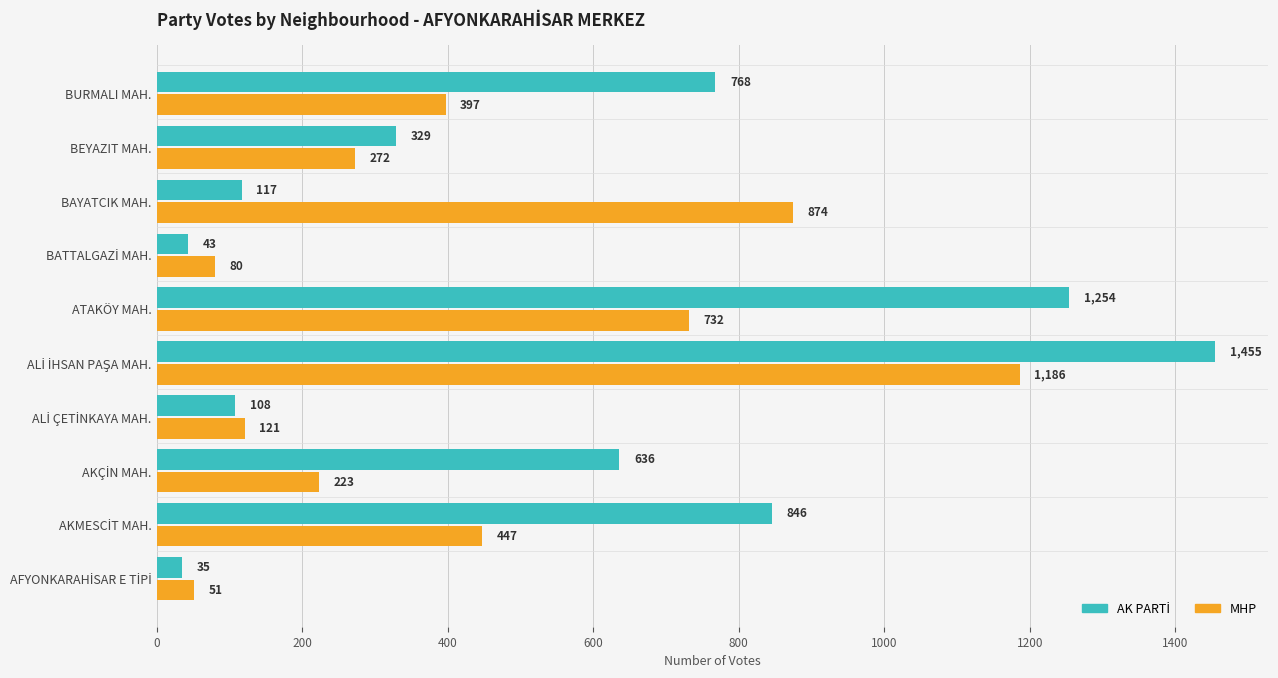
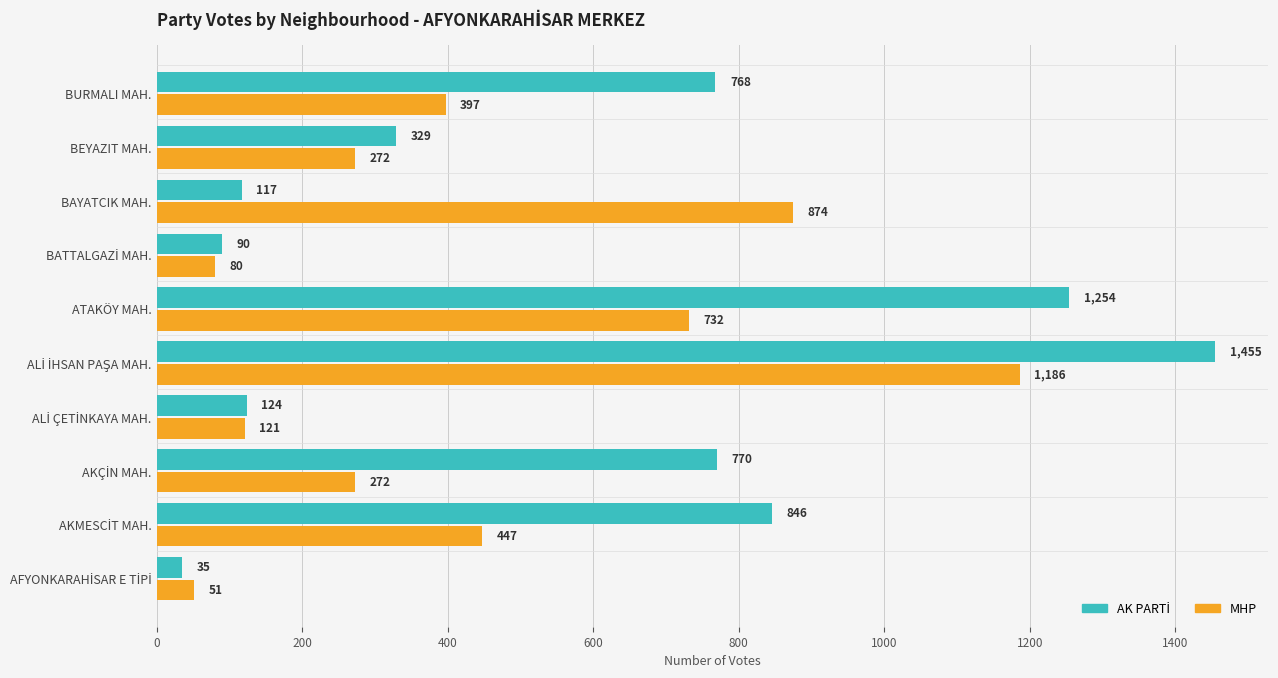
AK PARTİ, BATTALGAZİ MAH.: 43 -> 90
AK PARTİ, ALİ ÇETİNKAYA MAH.: 108 -> 124
AK PARTİ, AKÇİN MAH.: 636 -> 770
MHP, AKÇİN MAH.: 223 -> 272
